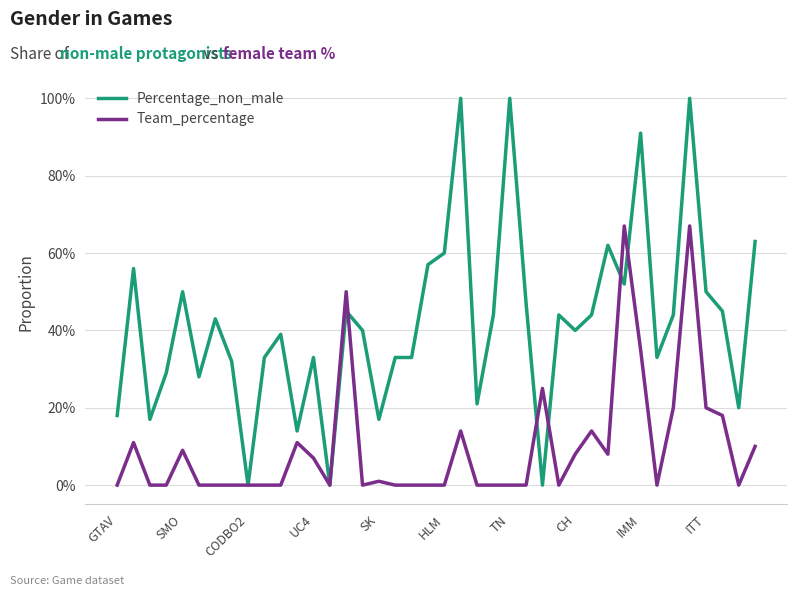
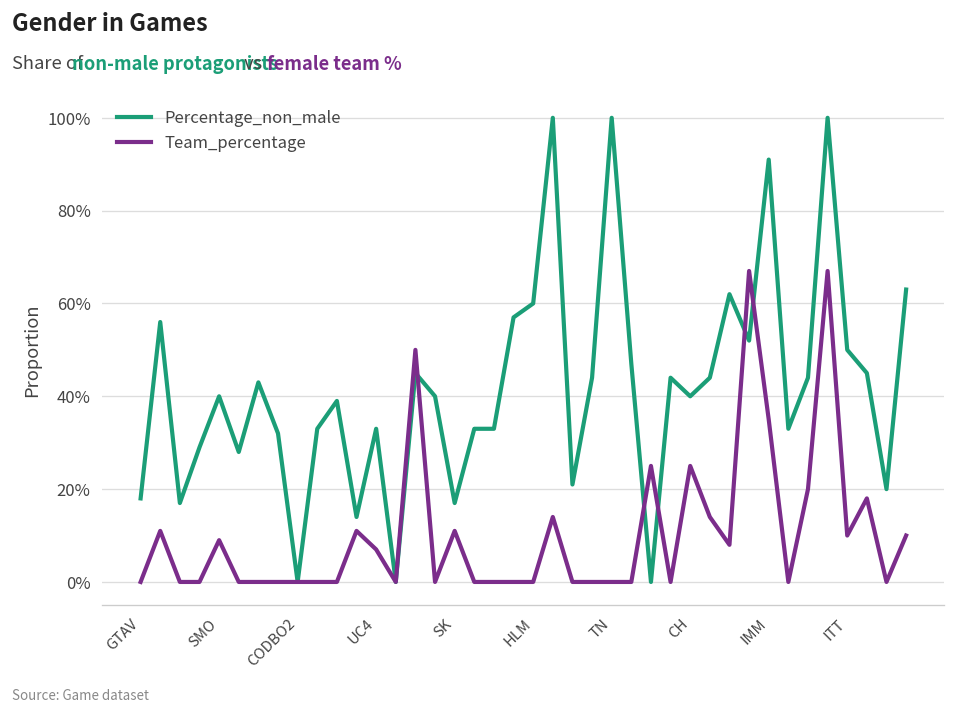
Percentage_non_male, SMO: 50% -> 40%
Team_percentage, SK: 1% -> 11%
Team_percentage, CH: 8% -> 25%
Team_percentage, ITT: 20% -> 10%
